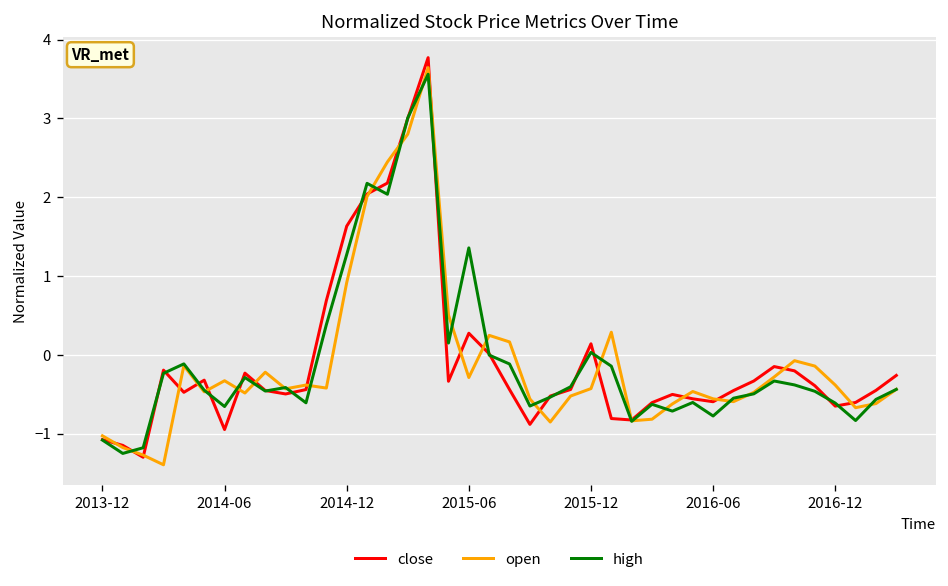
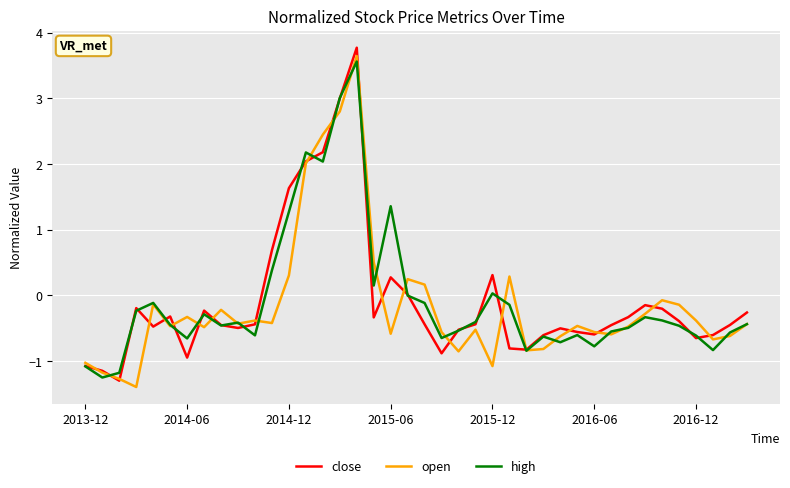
open, 2014-12: 0.9 -> 0.3
open, 2015-06: -0.3 -> -0.6
close, 2015-12: 0.1 -> 0.3
open, 2015-12: -0.4 -> -1.1
